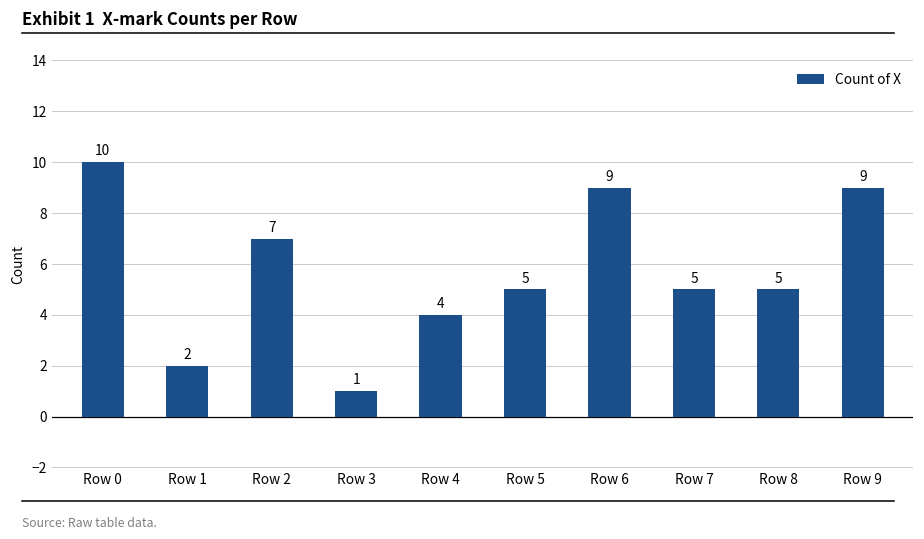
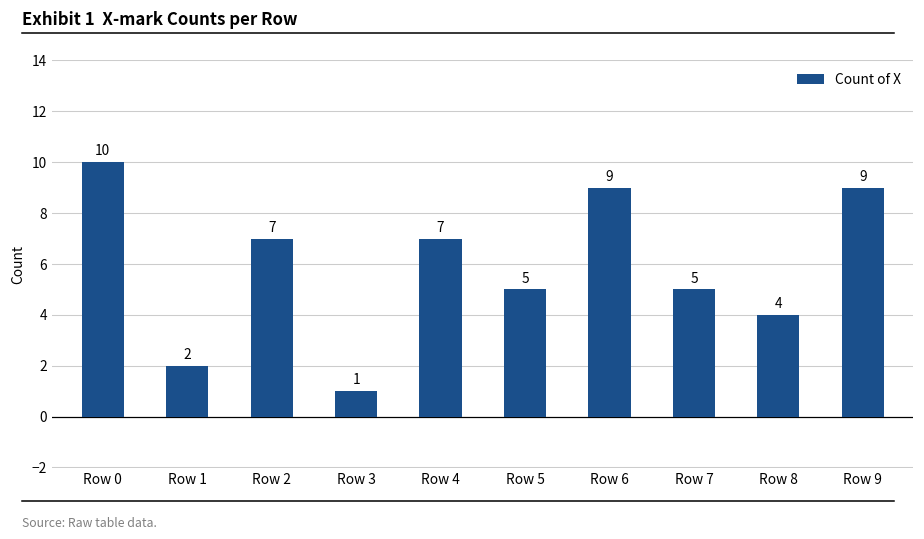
Row 4: 4 -> 7
Row 8: 5 -> 4
